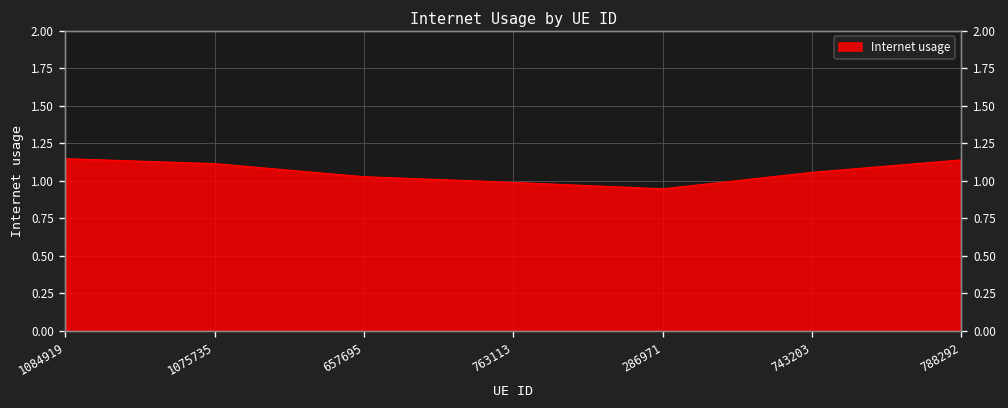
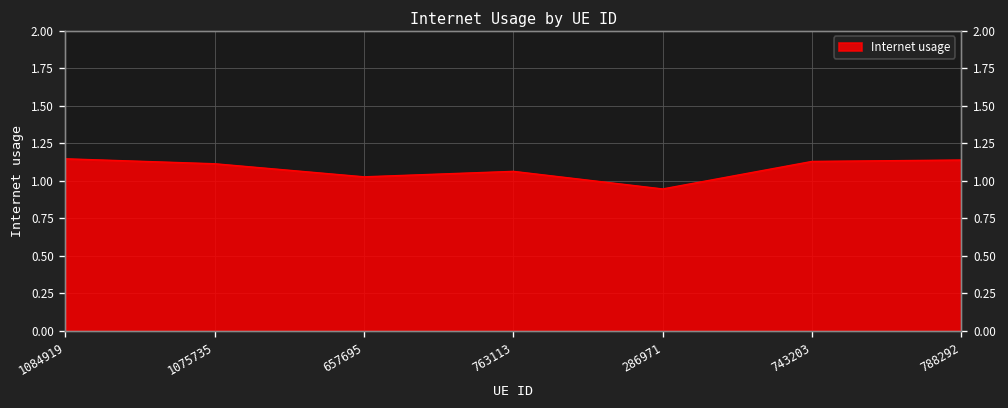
763113: 0.99 -> 1.06
743203: 1.05 -> 1.13
